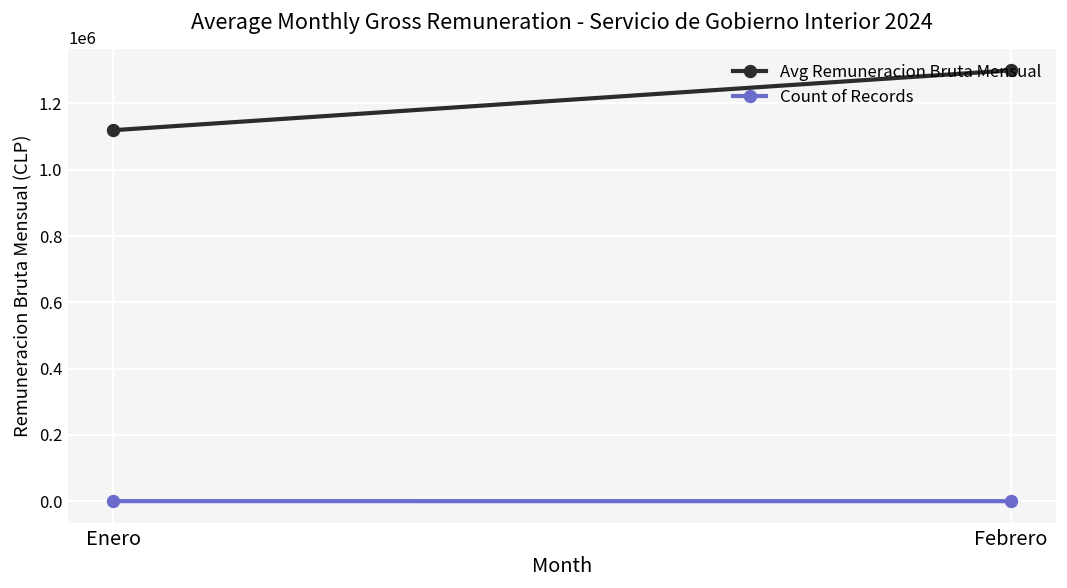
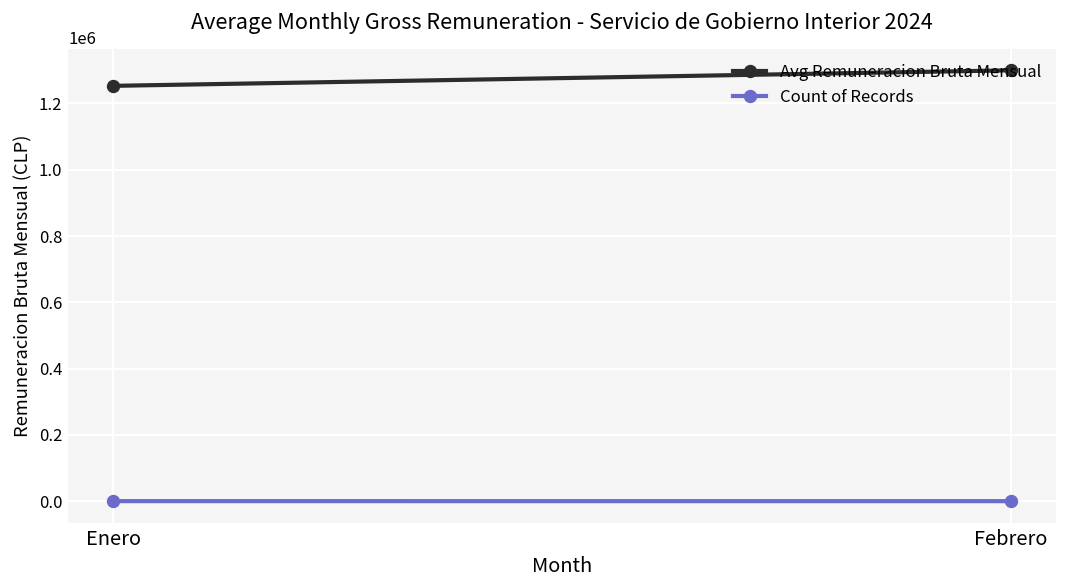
Avg Remuneracion Bruta Mensual, Enero: 1120000 -> 1250000
